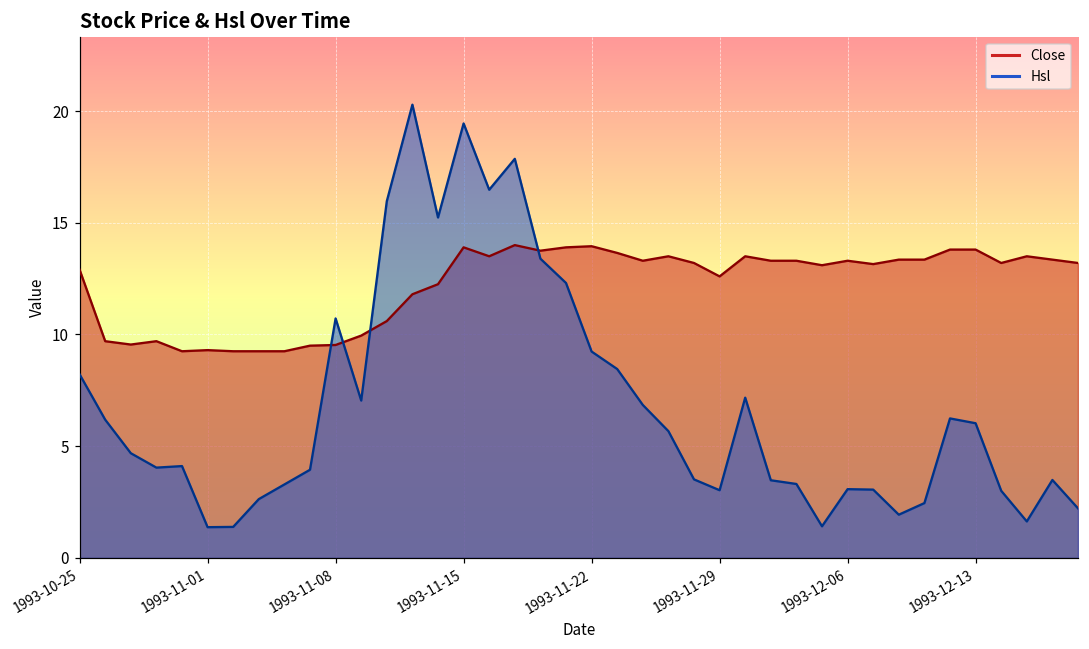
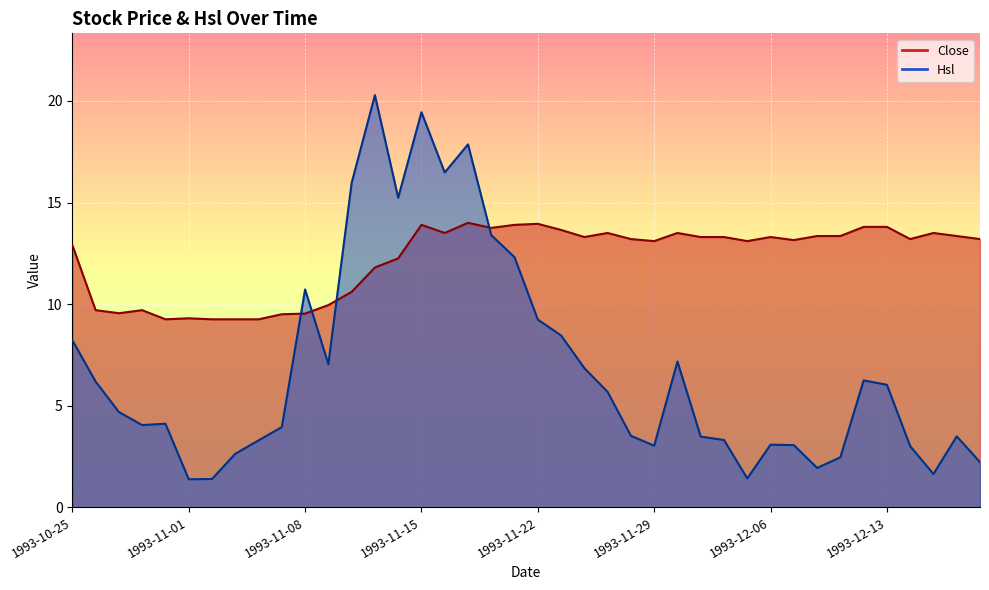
Close, 1993-11-29: 12.6 -> 13.1
